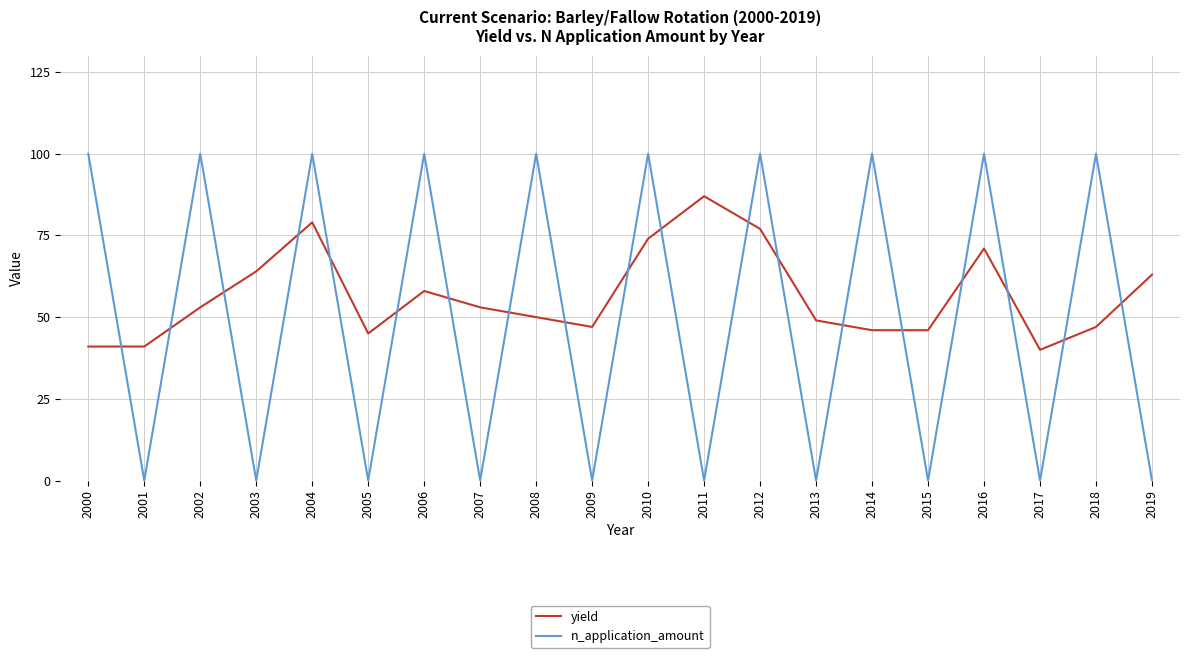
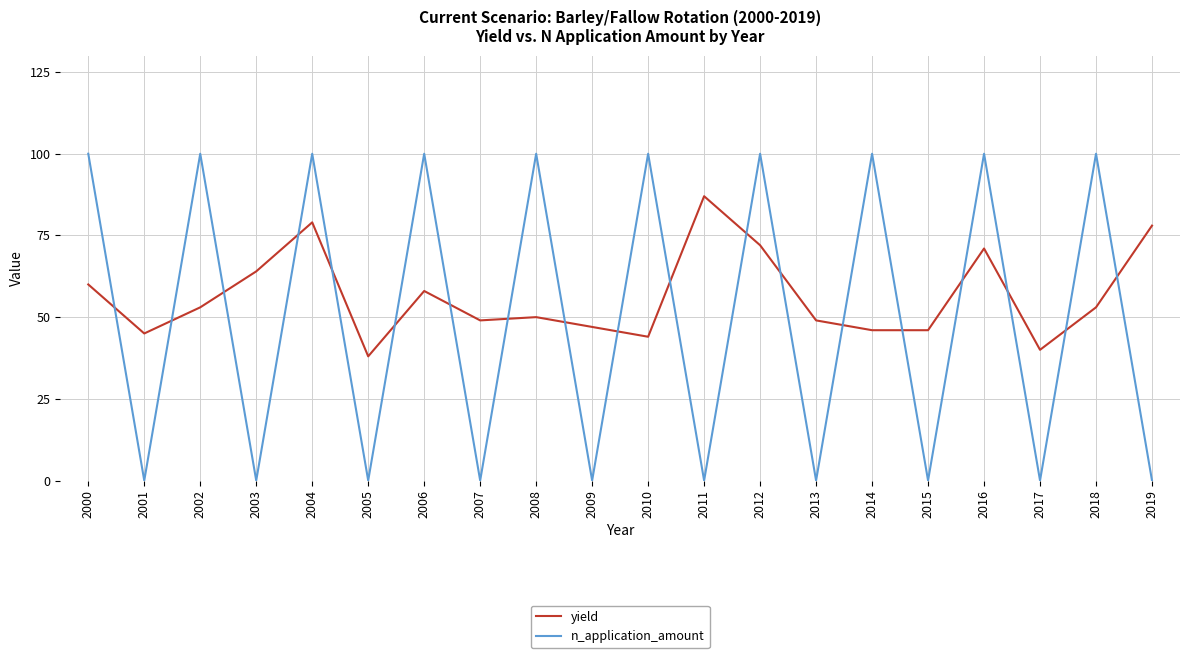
yield, 2000: 41 -> 60
yield, 2001: 41 -> 45
yield, 2005: 45 -> 38
yield, 2007: 53 -> 49
yield, 2010: 74 -> 44
yield, 2012: 77 -> 72
yield, 2018: 47 -> 53
yield, 2019: 63 -> 78
